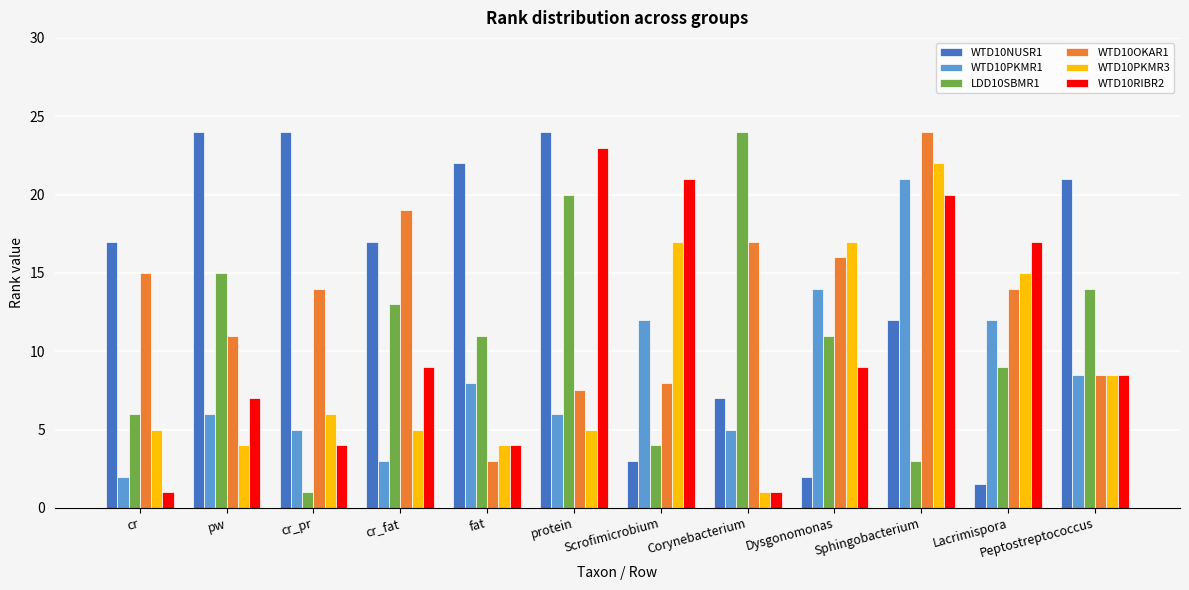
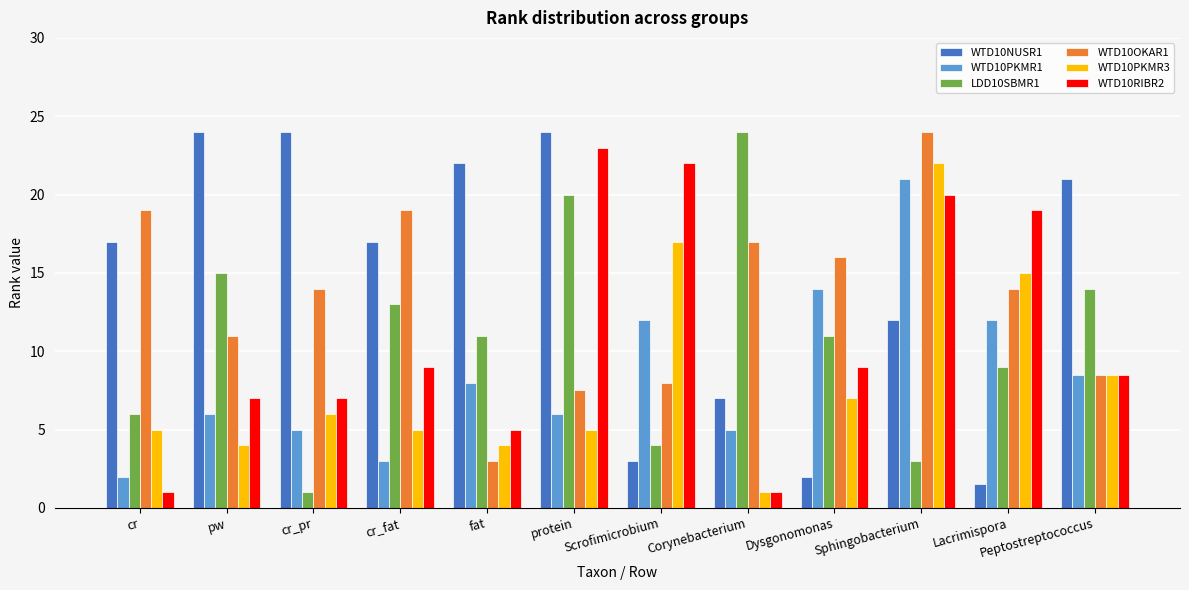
WTD10OKAR1, cr: 15 -> 19
WTD10RIBR2, cr_pr: 4 -> 7
WTD10RIBR2, fat: 4 -> 5
WTD10RIBR2, Scrofimicrobium: 21 -> 22
WTD10PKMR3, Dysgonomonas: 17 -> 7
WTD10RIBR2, Lacrimispora: 17 -> 19
